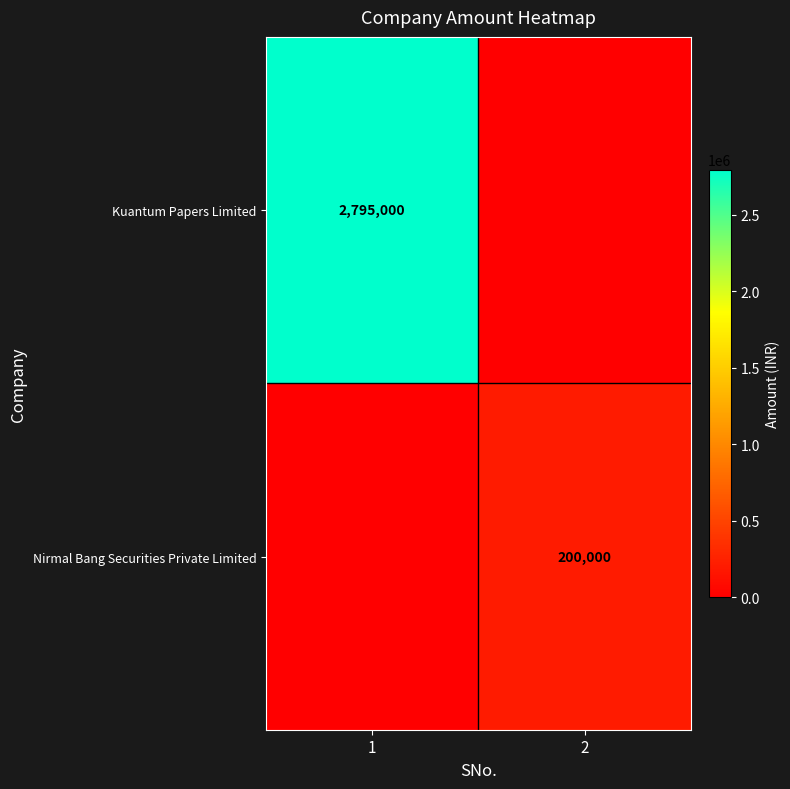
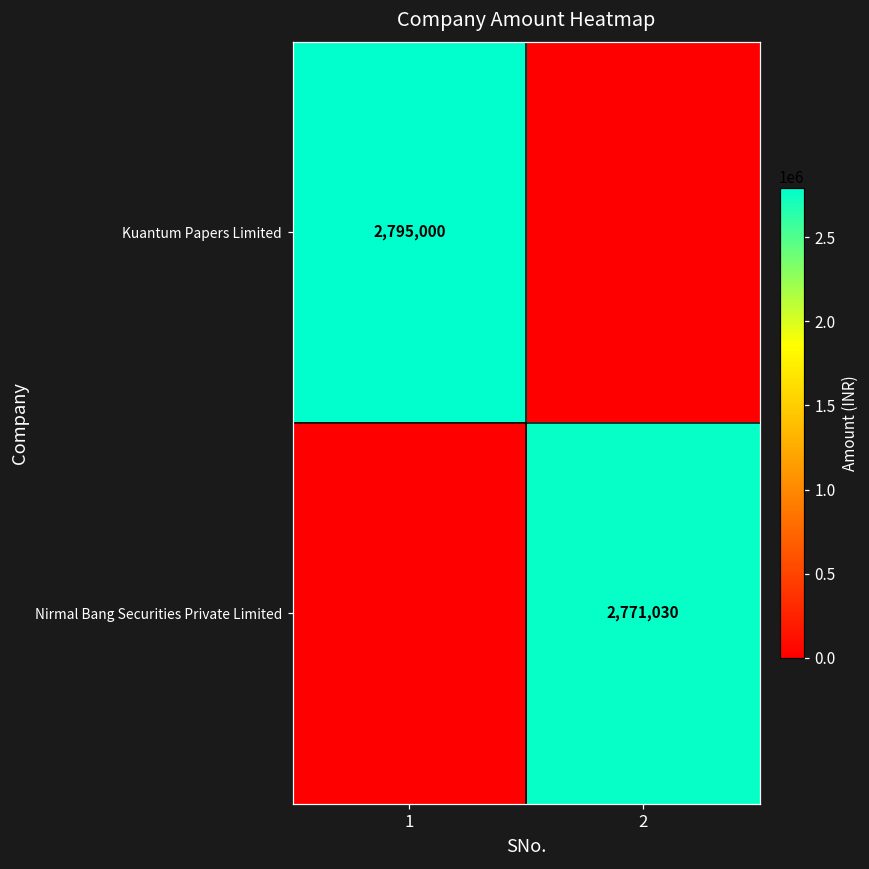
Nirmal Bang Securities Private Limited, 2: 200,000 -> 2,771,030
